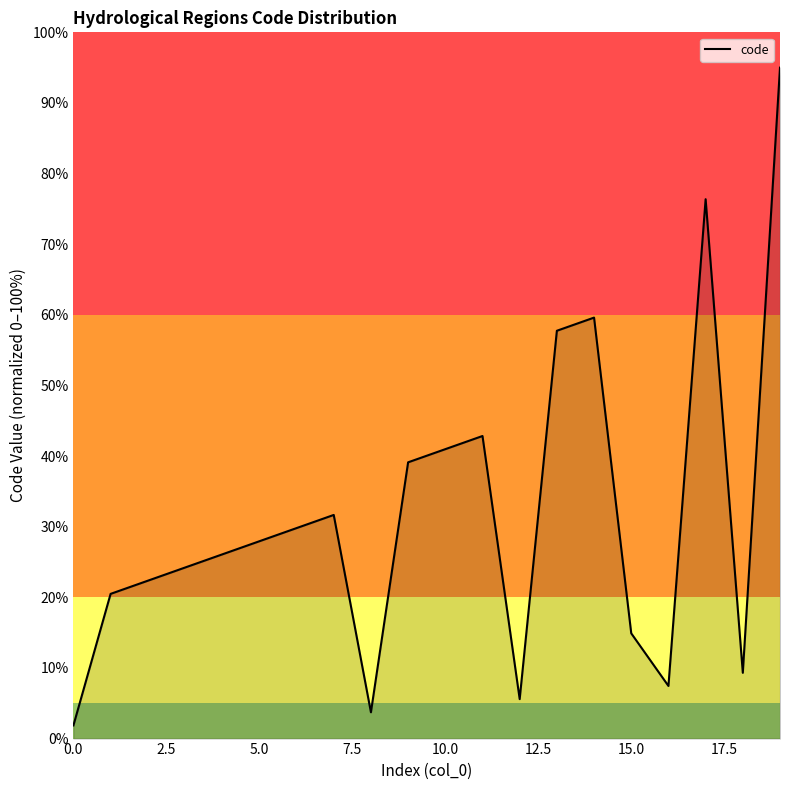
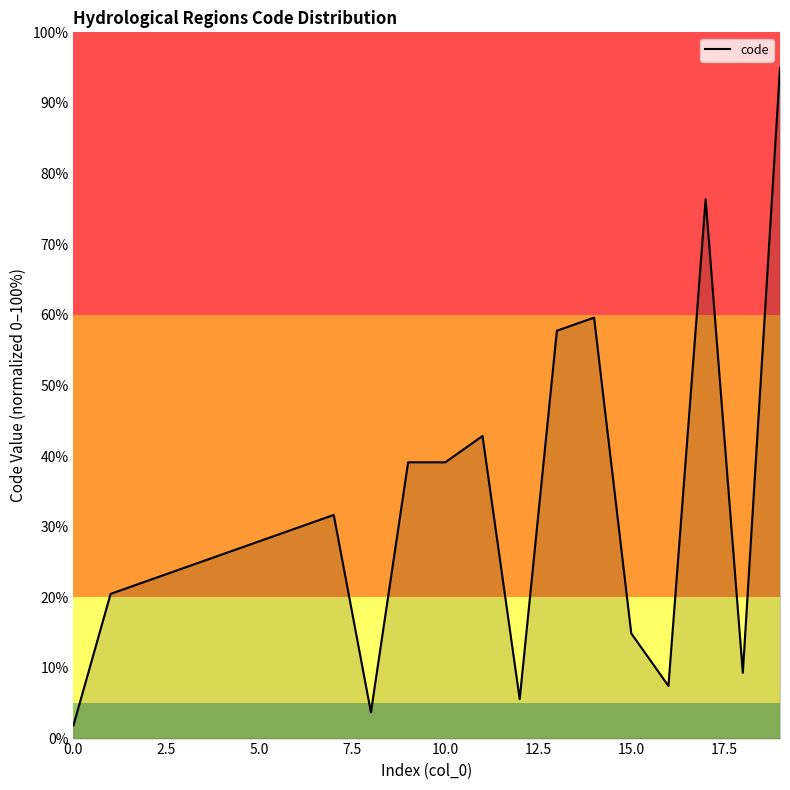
10.0: 41% -> 39%
